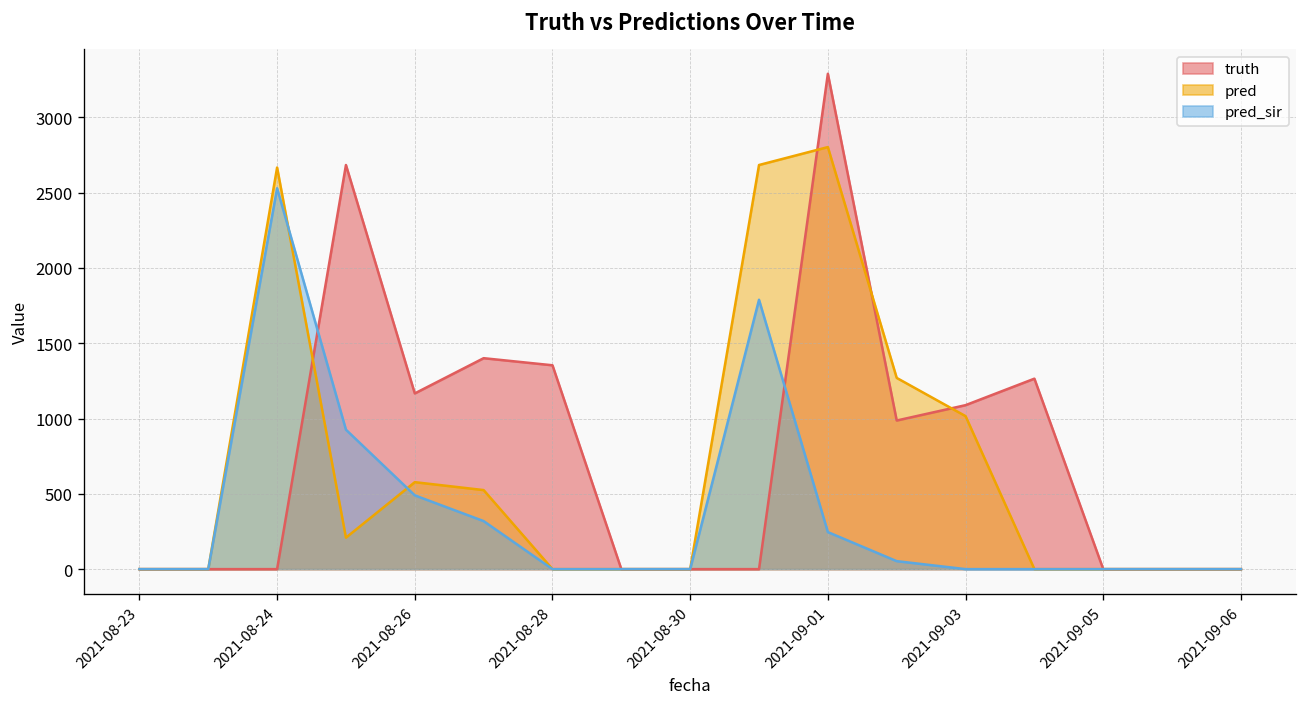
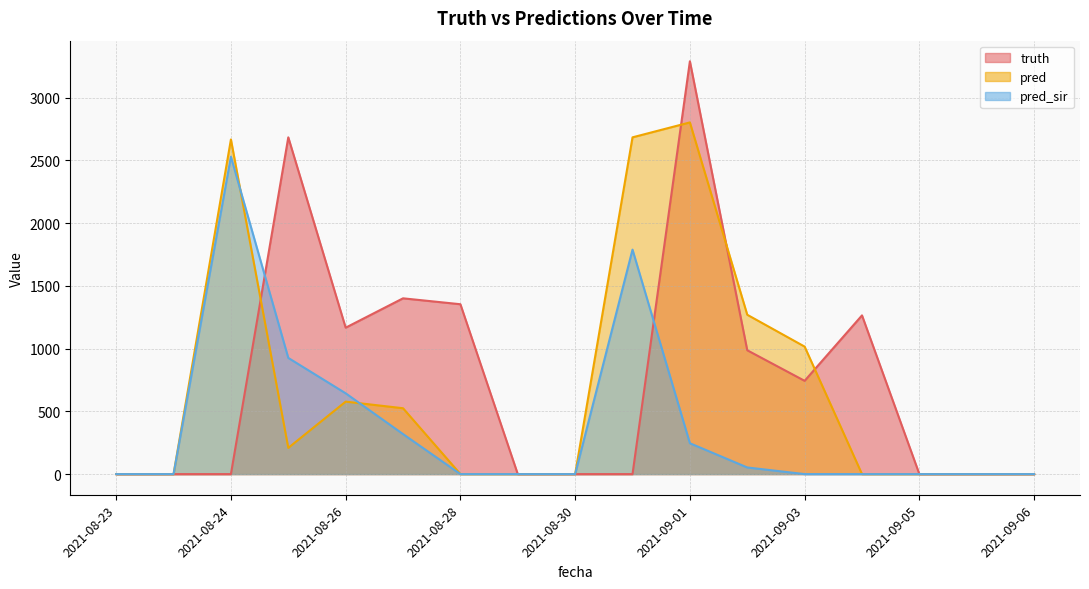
pred_sir, 2021-08-26: 490 -> 640
truth, 2021-09-03: 1090 -> 740
